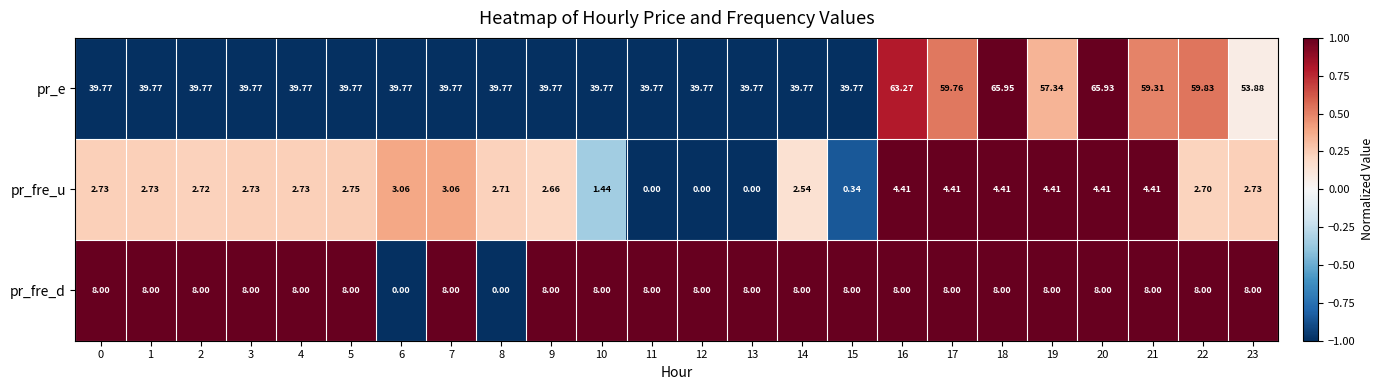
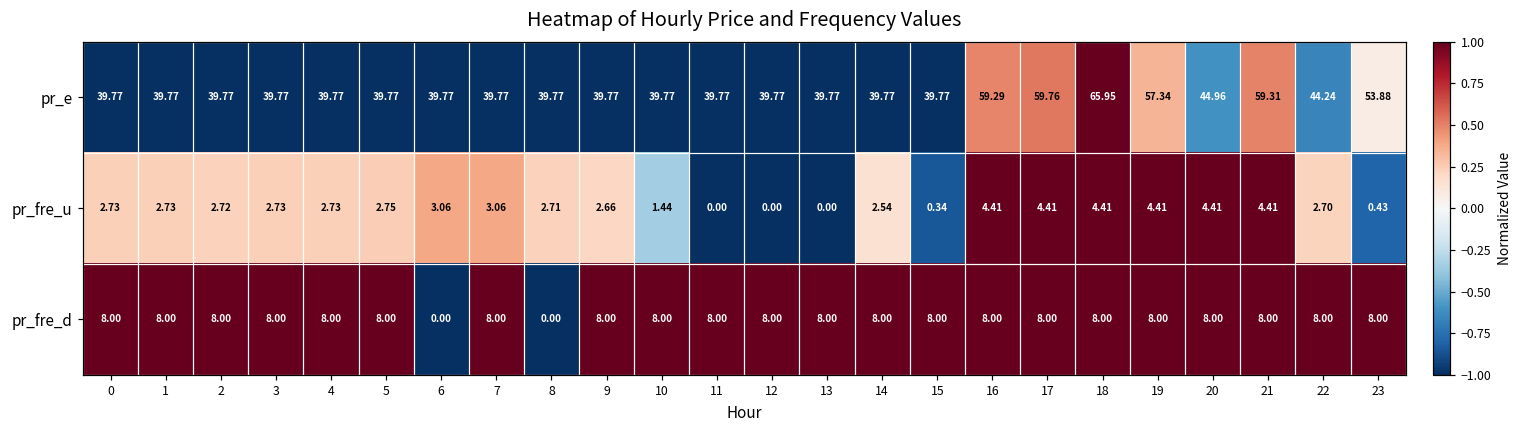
pr_e, 16: 63.27 -> 59.29
pr_e, 20: 65.93 -> 44.96
pr_e, 22: 59.83 -> 44.24
pr_fre_u, 23: 2.73 -> 0.43
